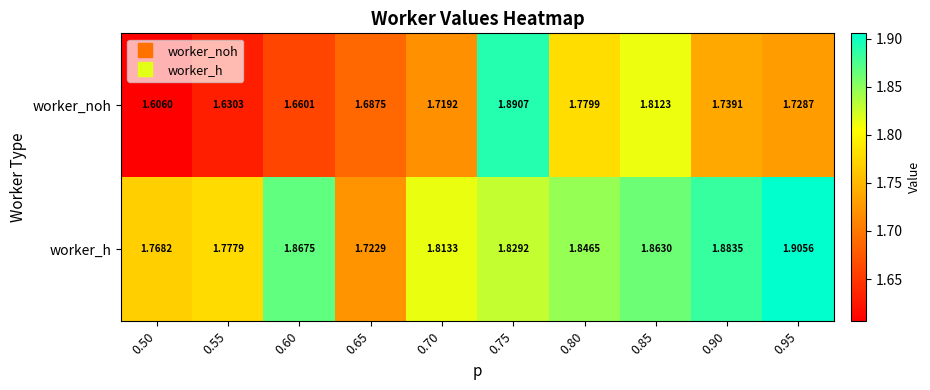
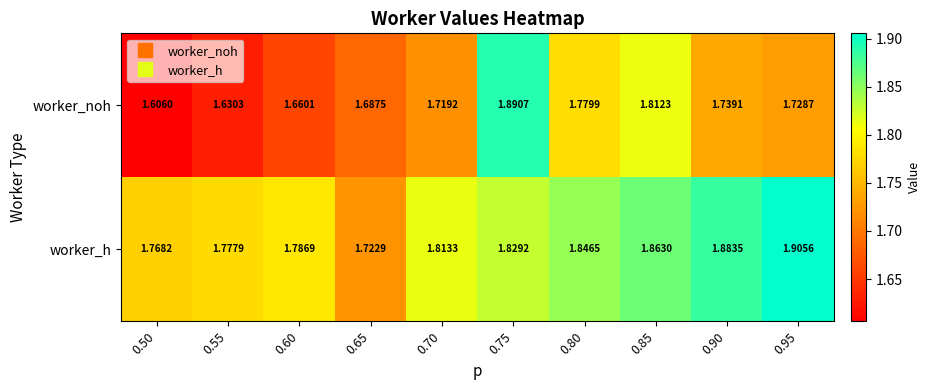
worker_h, 0.60: 1.8675 -> 1.7869
